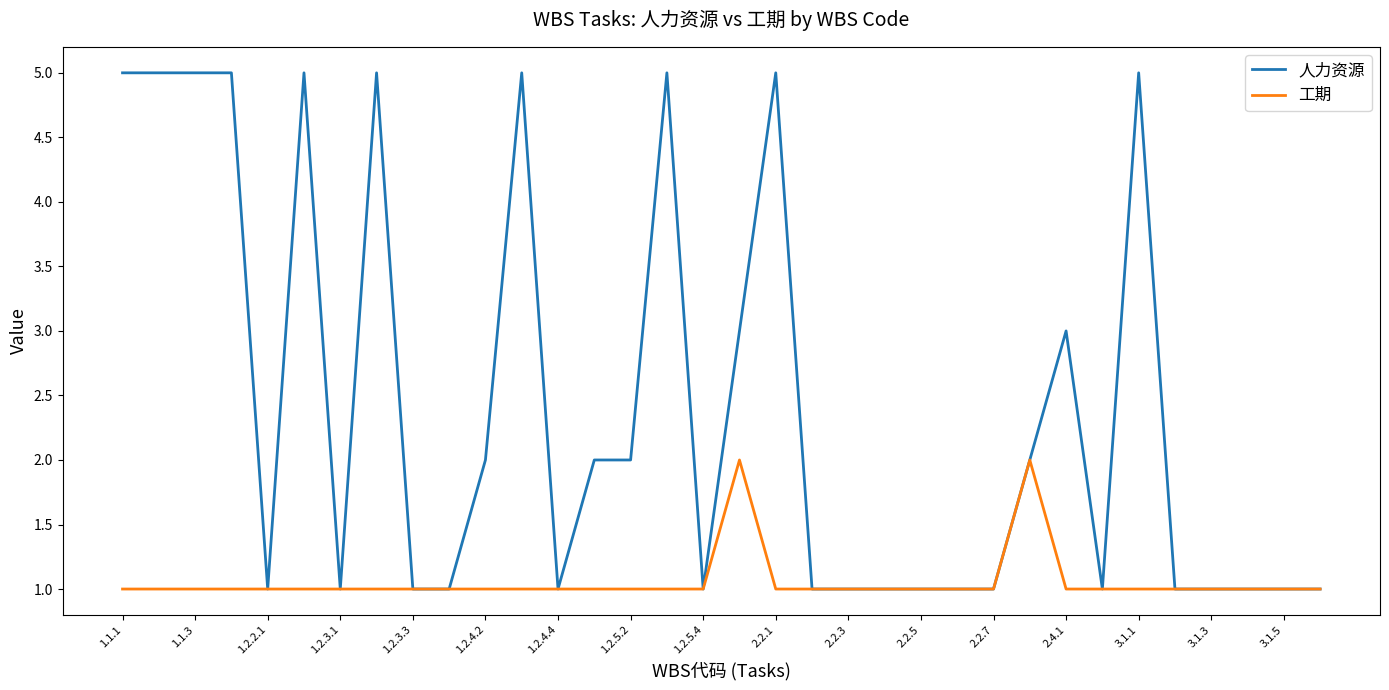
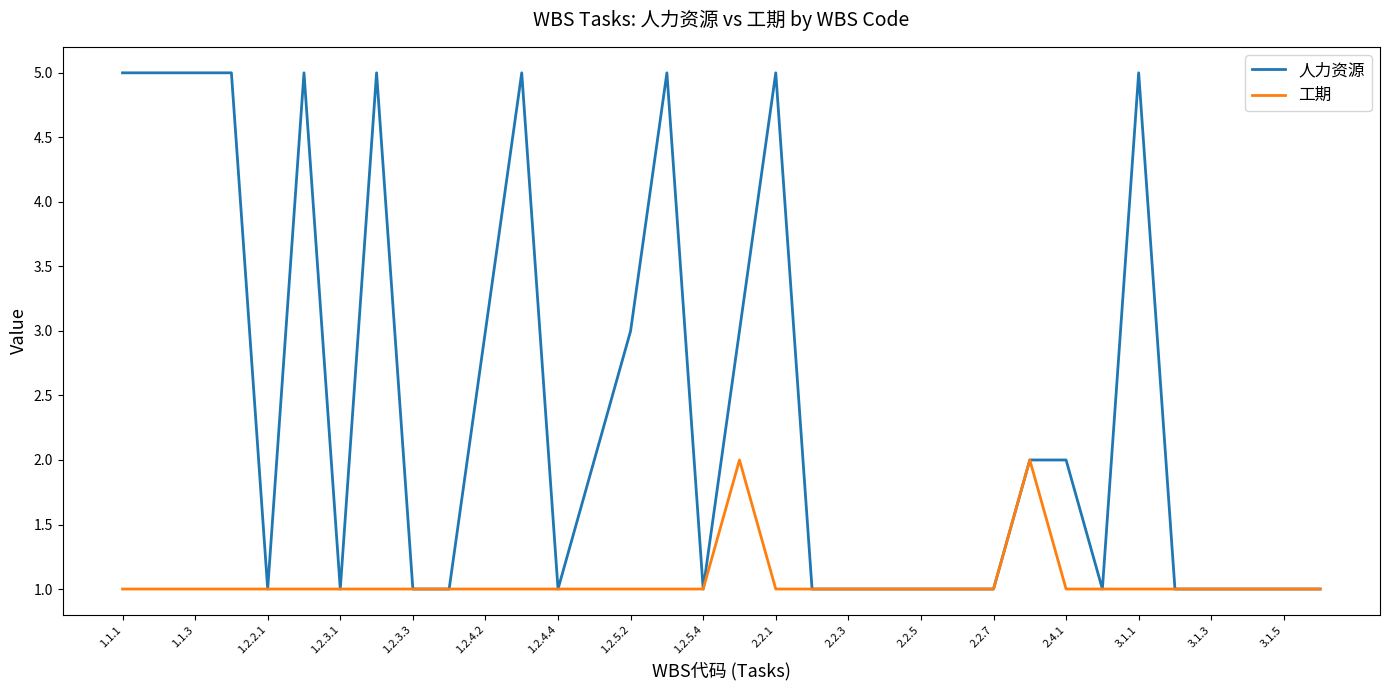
人力资源, 1.2.4.2: 2 -> 3
人力资源, 1.2.5.2: 2 -> 3
人力资源, 2.4.1: 3 -> 2
